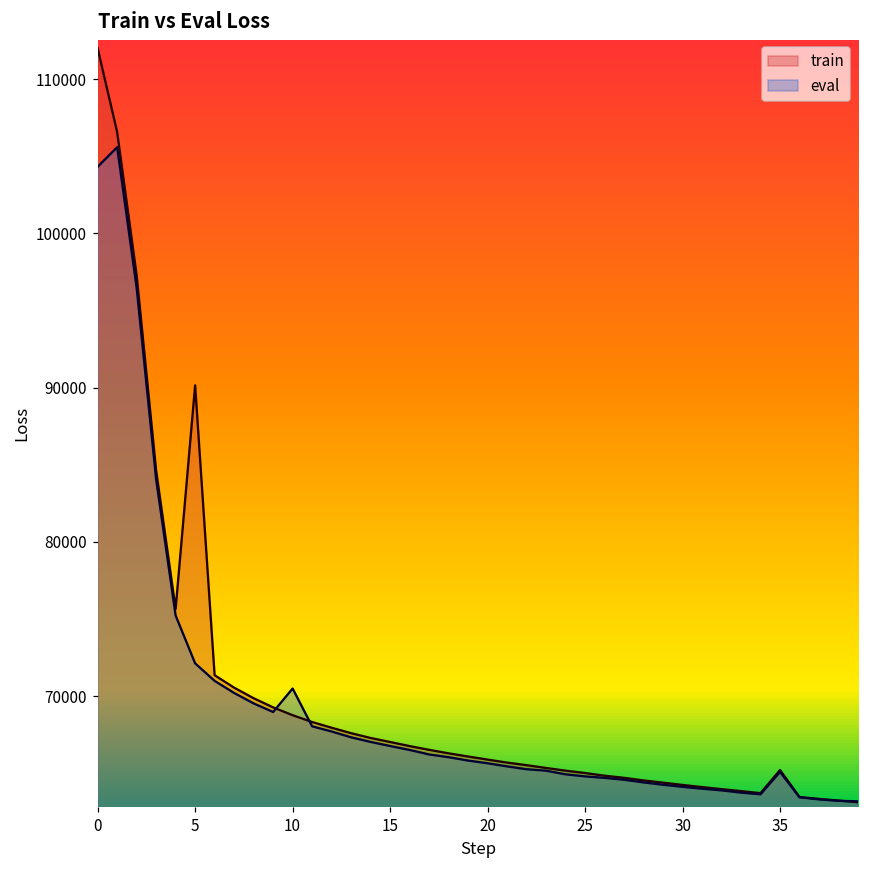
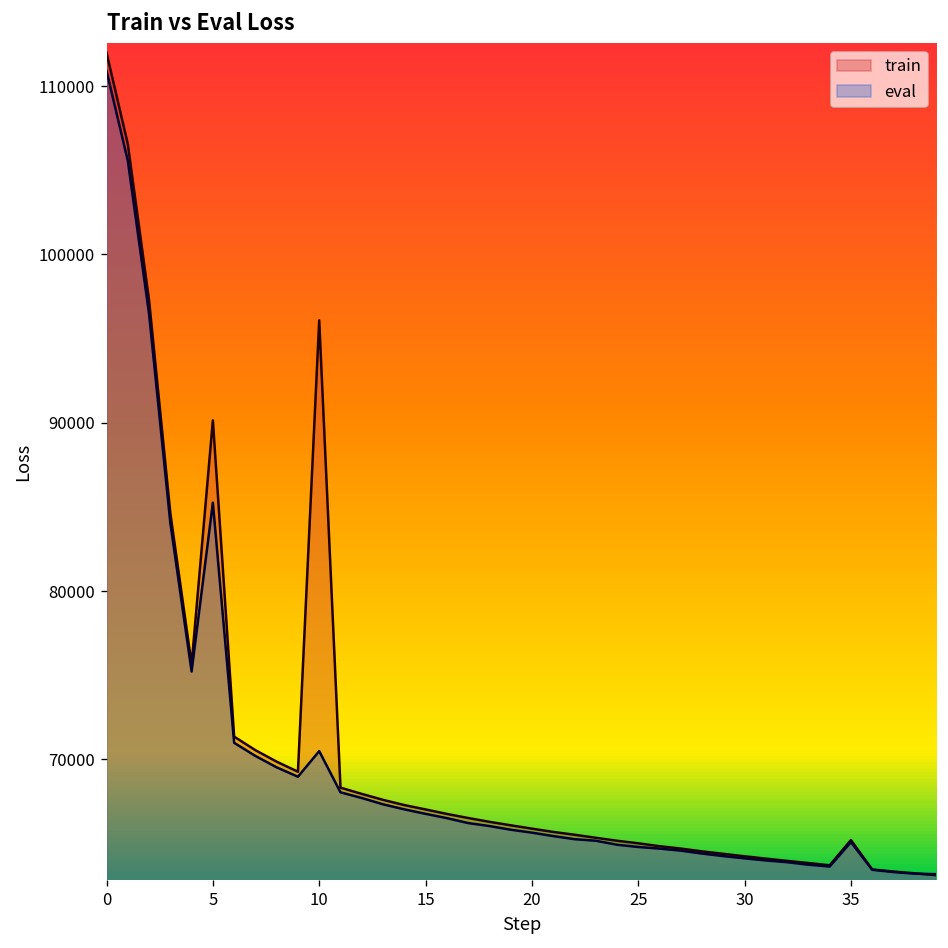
eval, 0: 104300 -> 110900
eval, 5: 72100 -> 85300
train, 10: 68800 -> 96100
